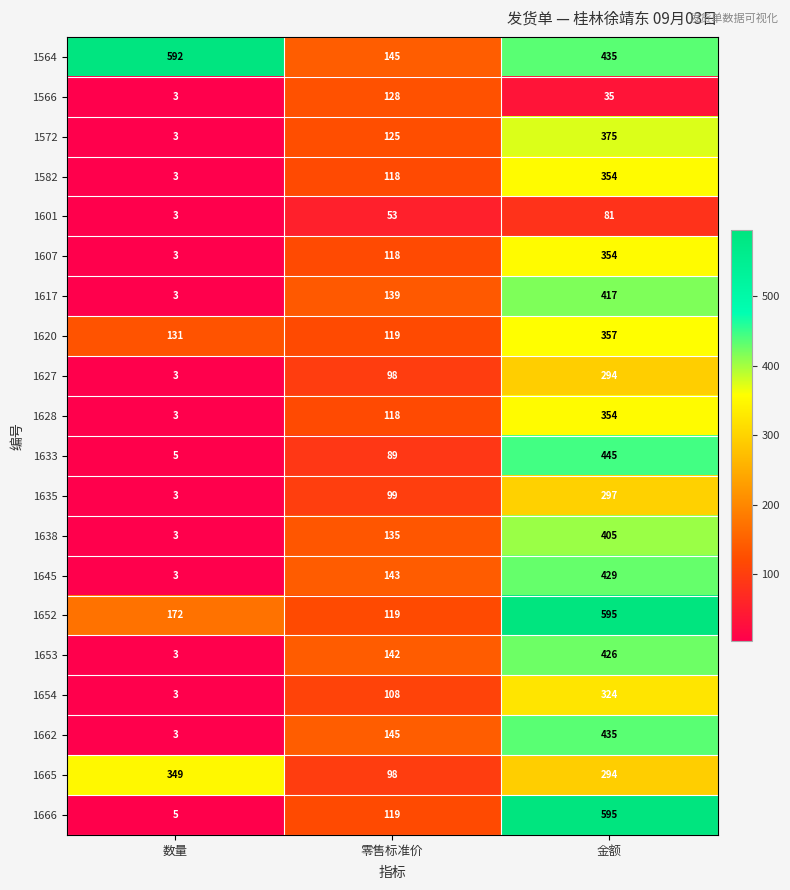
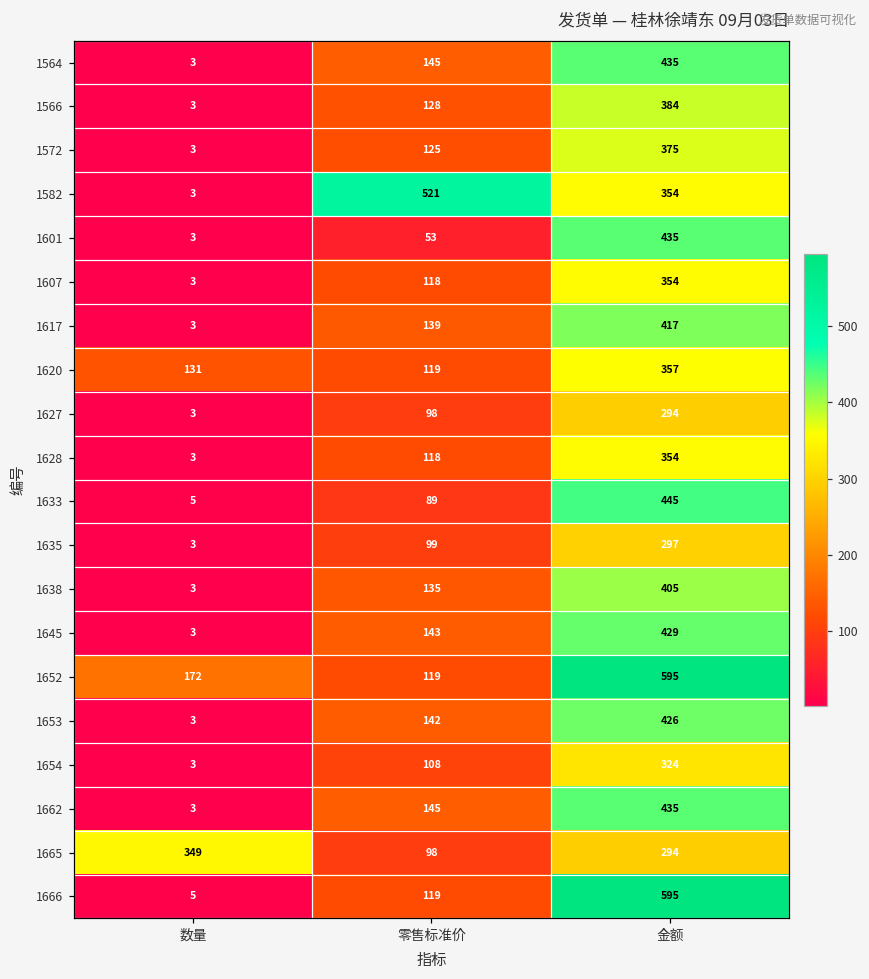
1564, 数量: 592 -> 3
1566, 金额: 35 -> 384
1582, 零售标准价: 118 -> 521
1601, 金额: 81 -> 435
